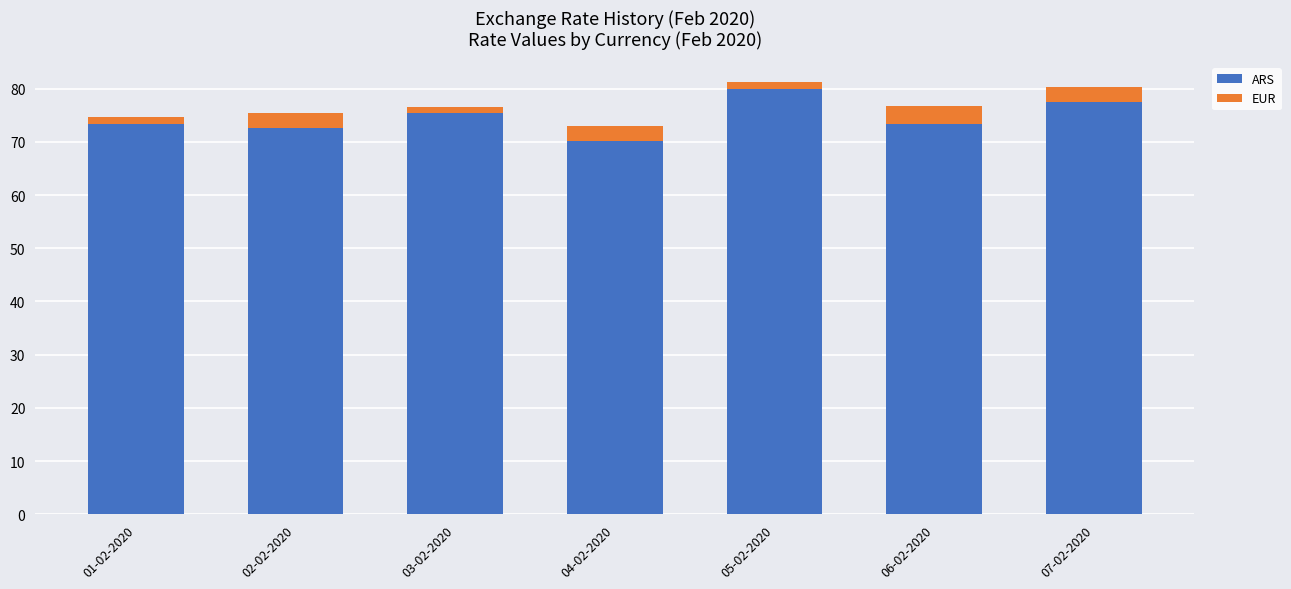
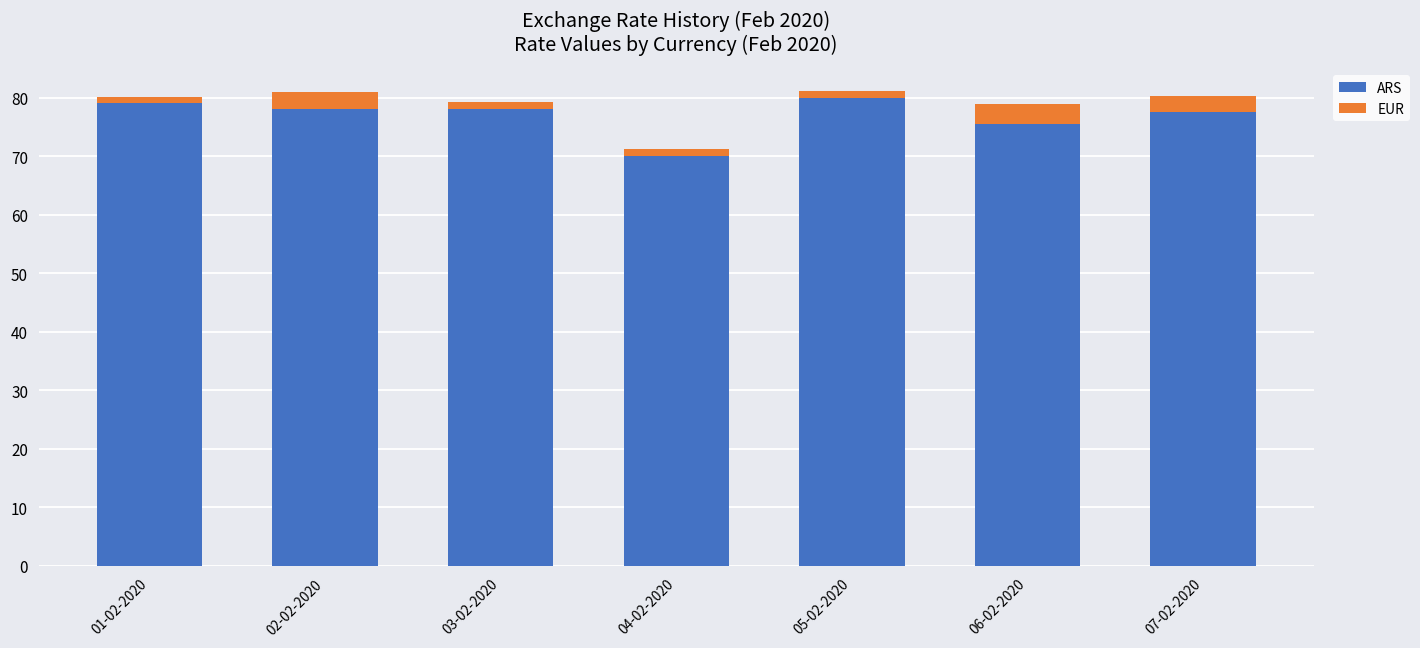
ARS, 01-02-2020: 73 -> 79
ARS, 02-02-2020: 73 -> 78
ARS, 03-02-2020: 75 -> 78
EUR, 04-02-2020: 3 -> 1
ARS, 06-02-2020: 73 -> 76
